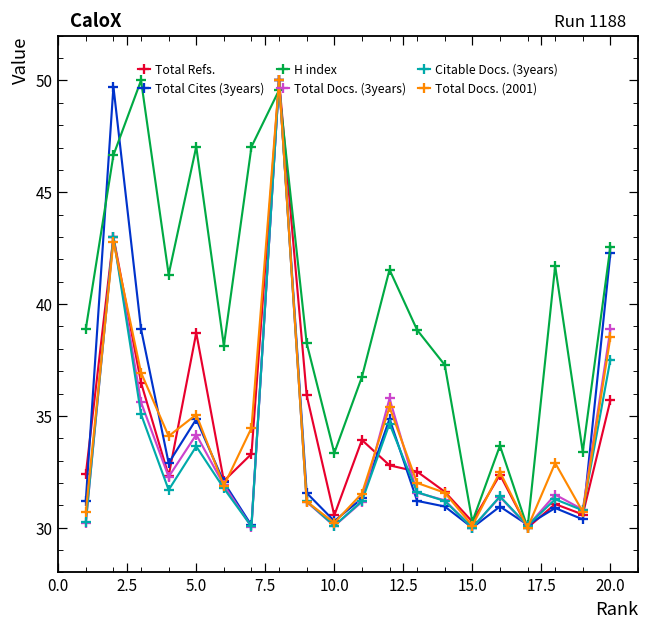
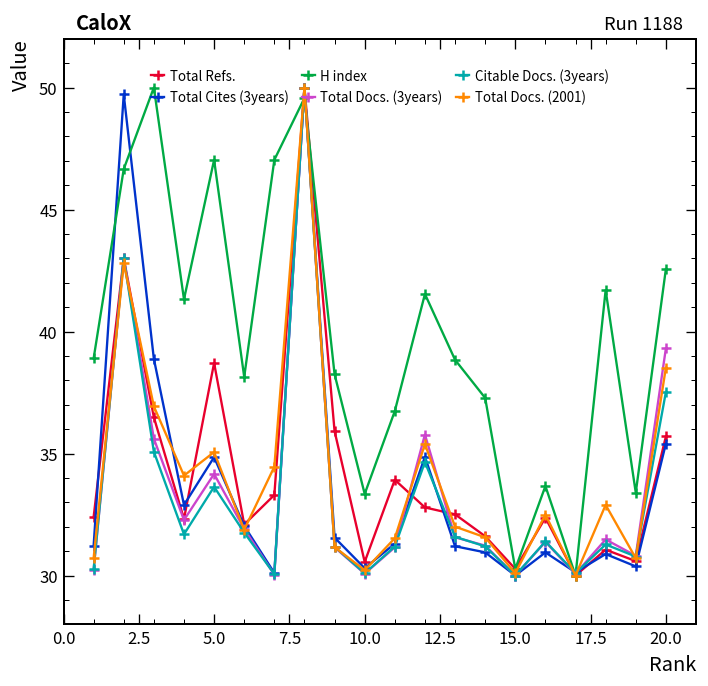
Total Cites (3years), 20.0: 42.3 -> 35.4
Total Docs. (3years), 20.0: 38.9 -> 39.3
